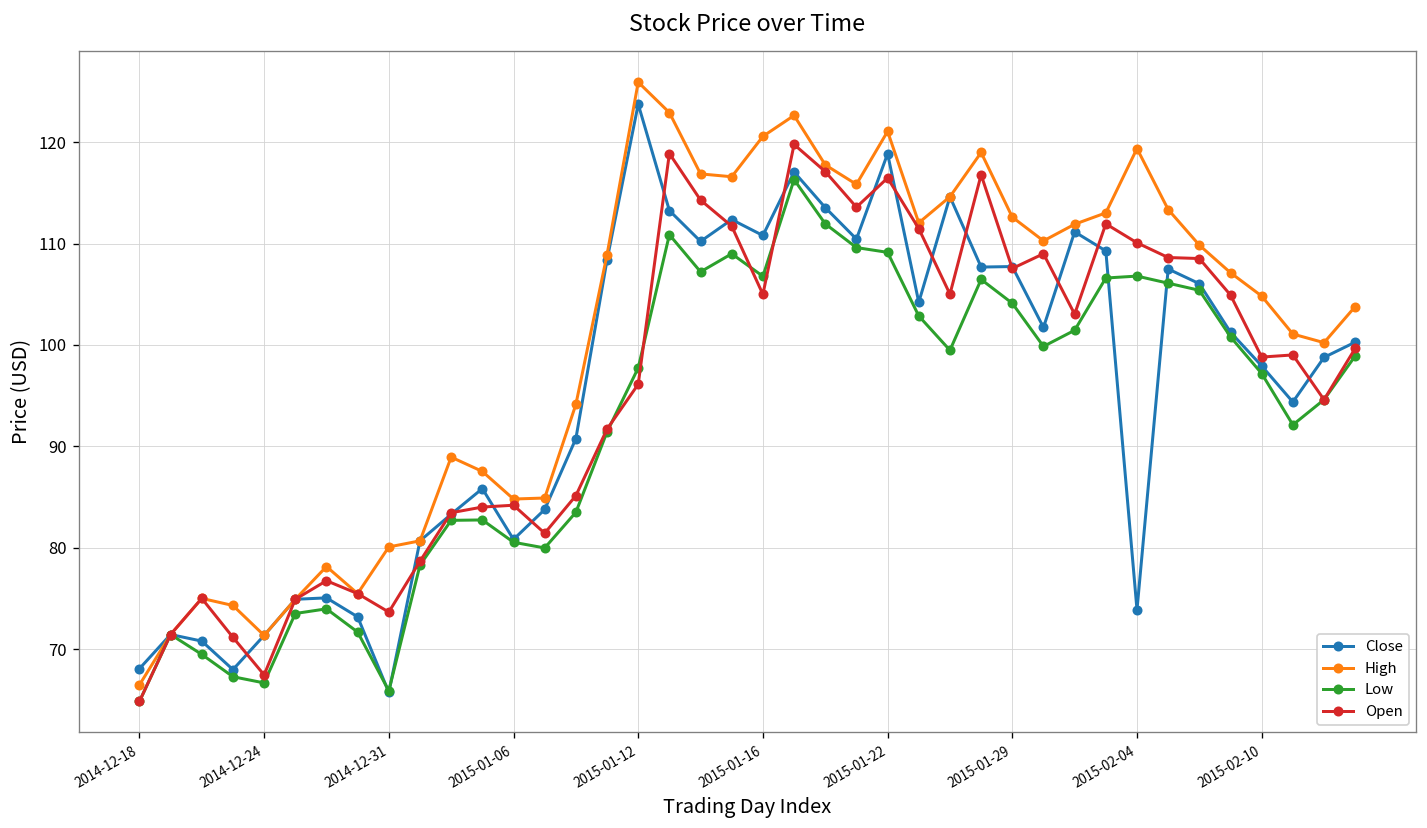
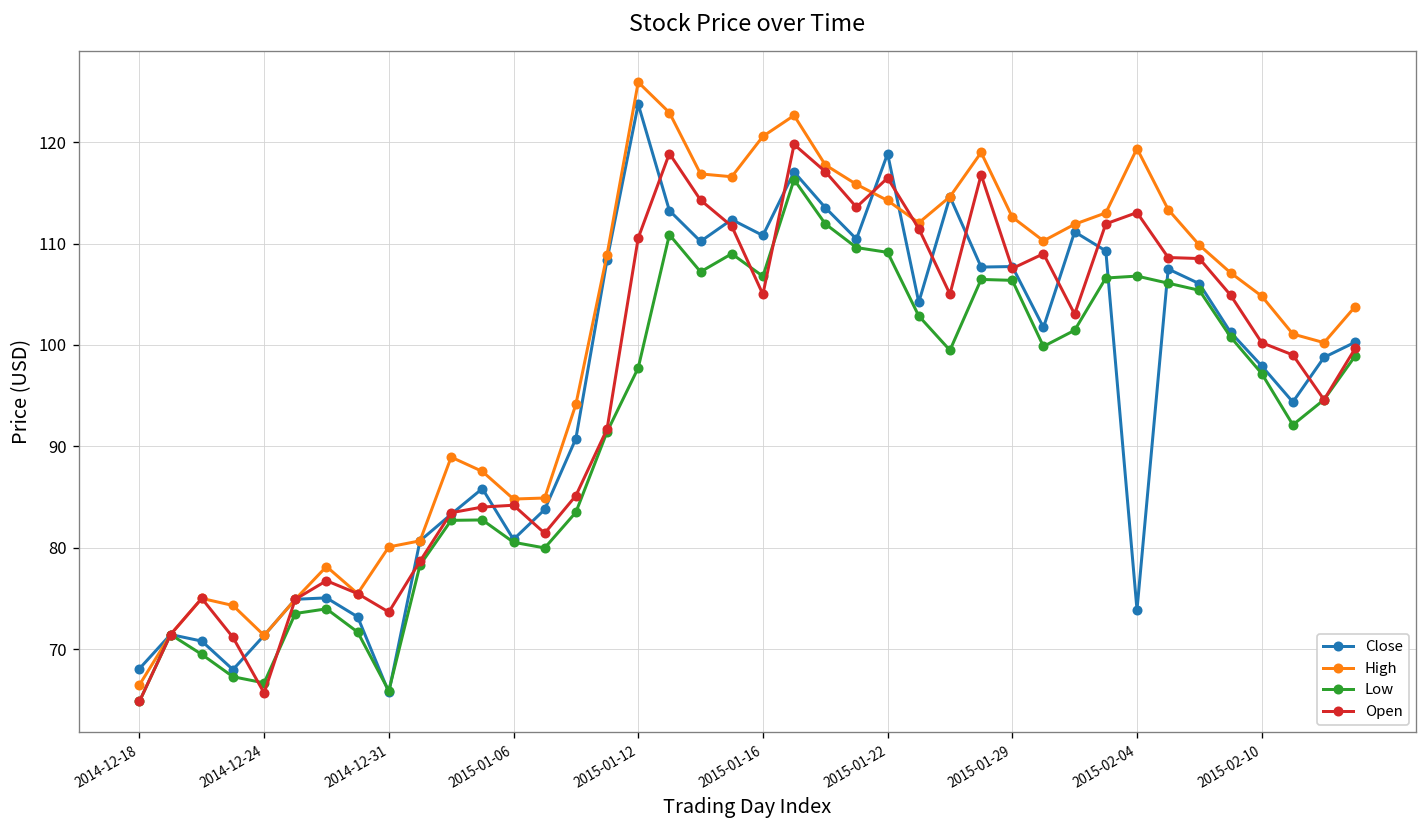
Open, 2014-12-24: 67 -> 66
Open, 2015-01-12: 96 -> 111
High, 2015-01-22: 121 -> 114
Low, 2015-01-29: 104 -> 106
Open, 2015-02-04: 110 -> 113
Open, 2015-02-10: 99 -> 100
